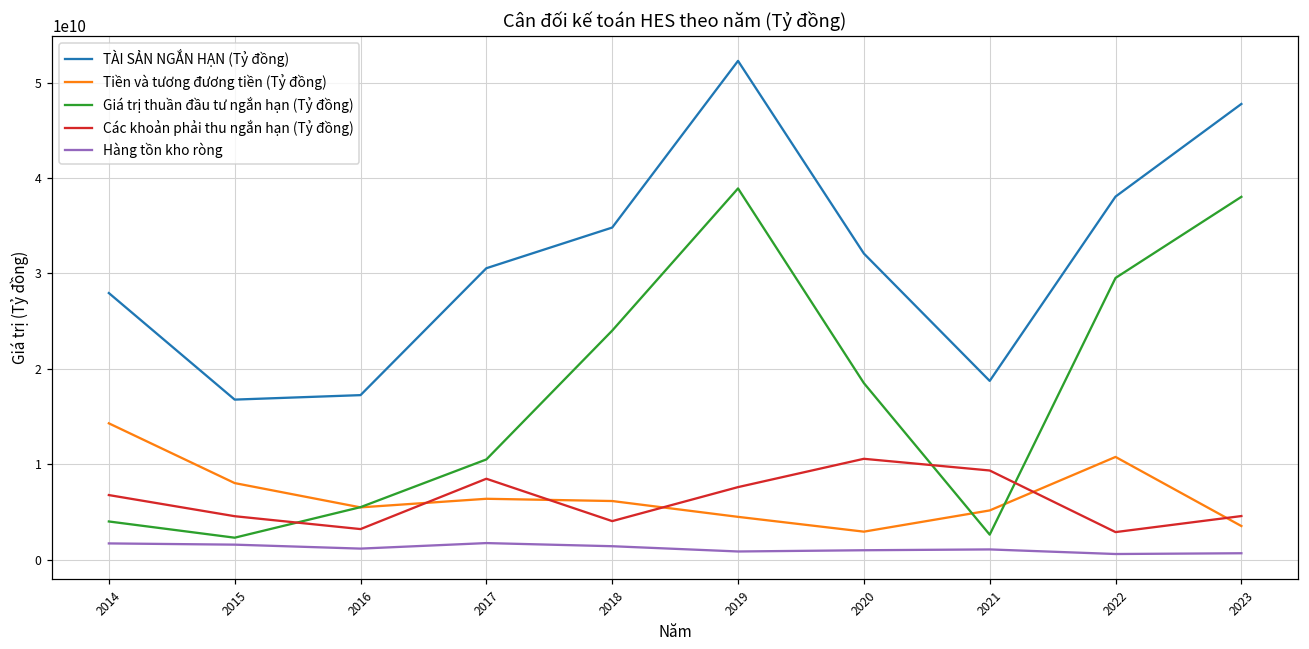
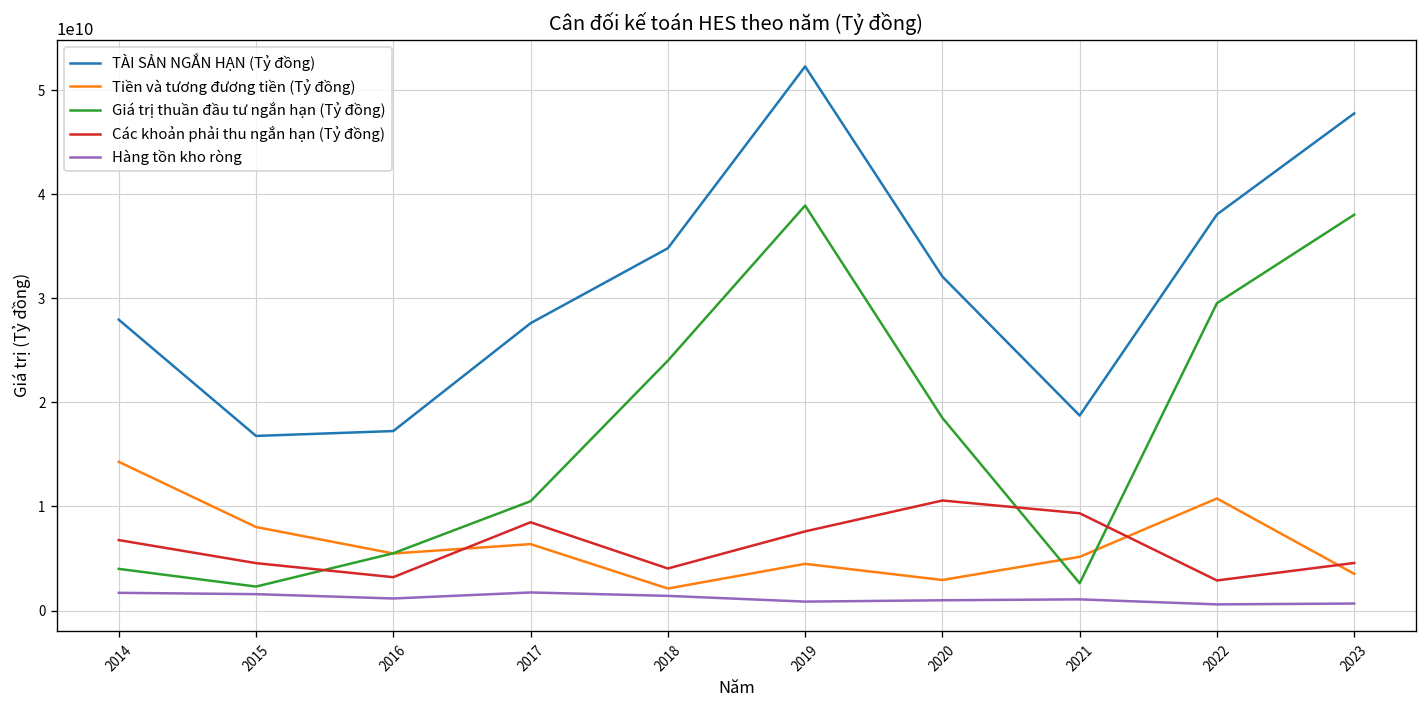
TÀI SẢN NGẮN HẠN (Tỷ đồng), 2017: 31000000000 -> 28000000000
Tiền và tương đương tiền (Tỷ đồng), 2018: 6000000000 -> 2000000000
